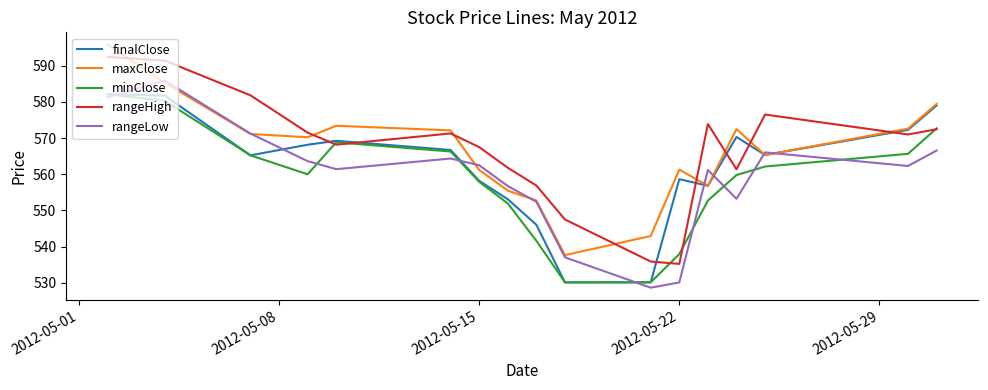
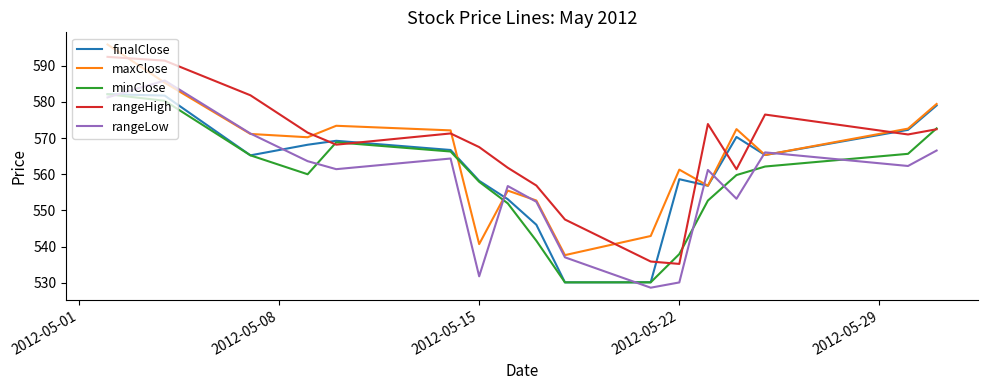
maxClose, 2012-05-15: 561 -> 541
rangeLow, 2012-05-15: 563 -> 532
